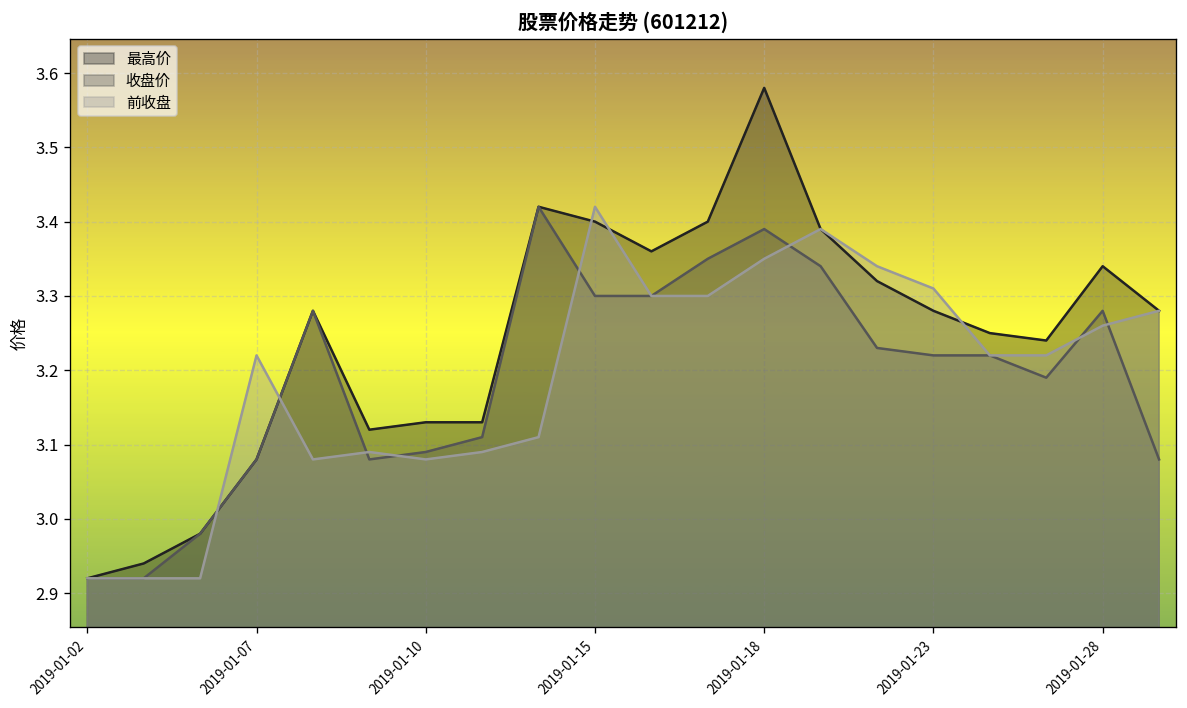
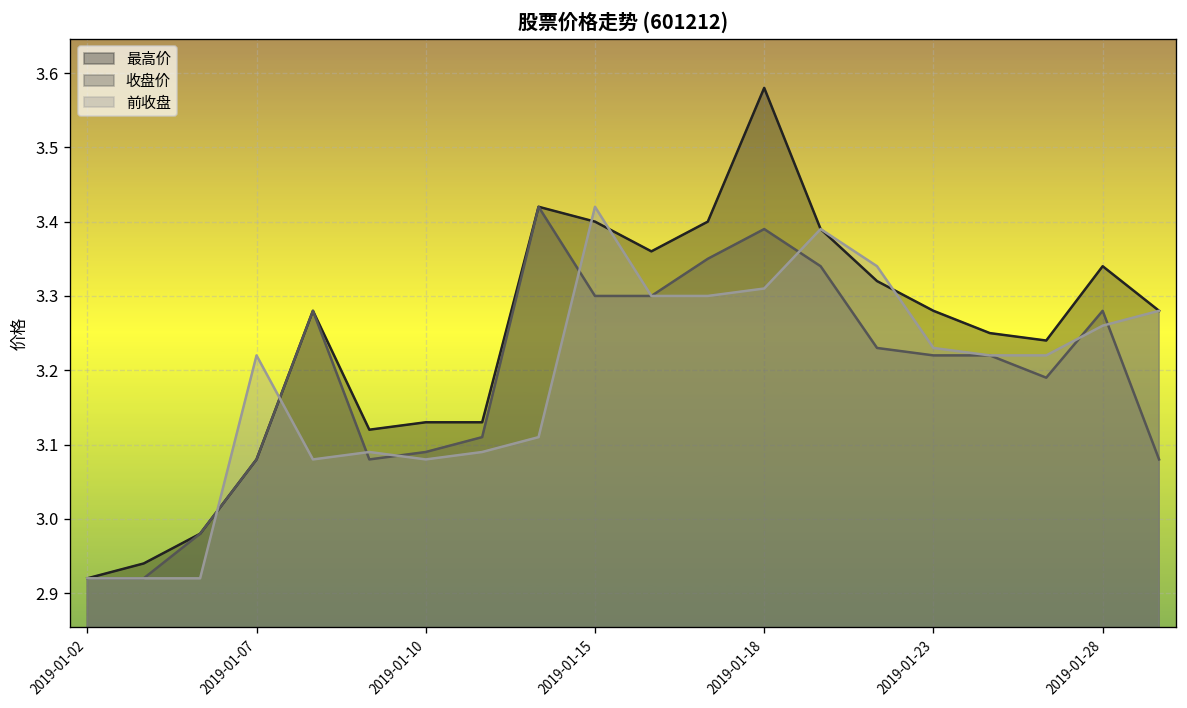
前收盘, 2019-01-18: 3.35 -> 3.31
前收盘, 2019-01-23: 3.31 -> 3.23
